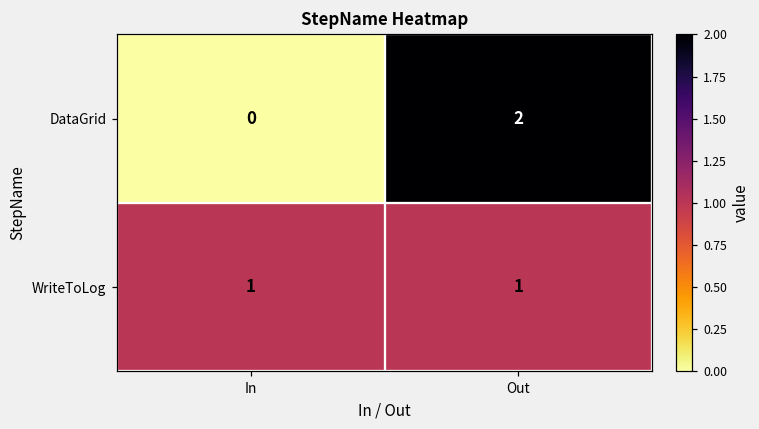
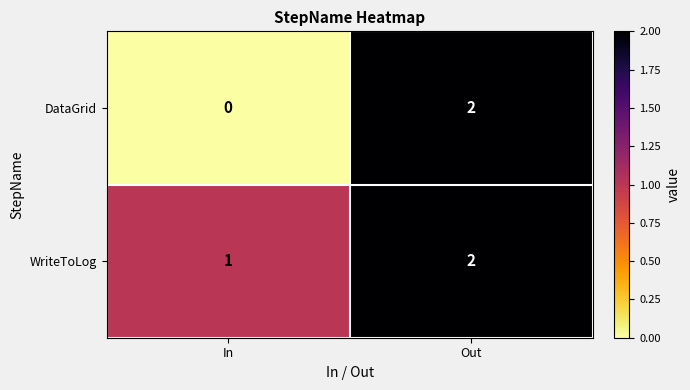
WriteToLog, Out: 1 -> 2
